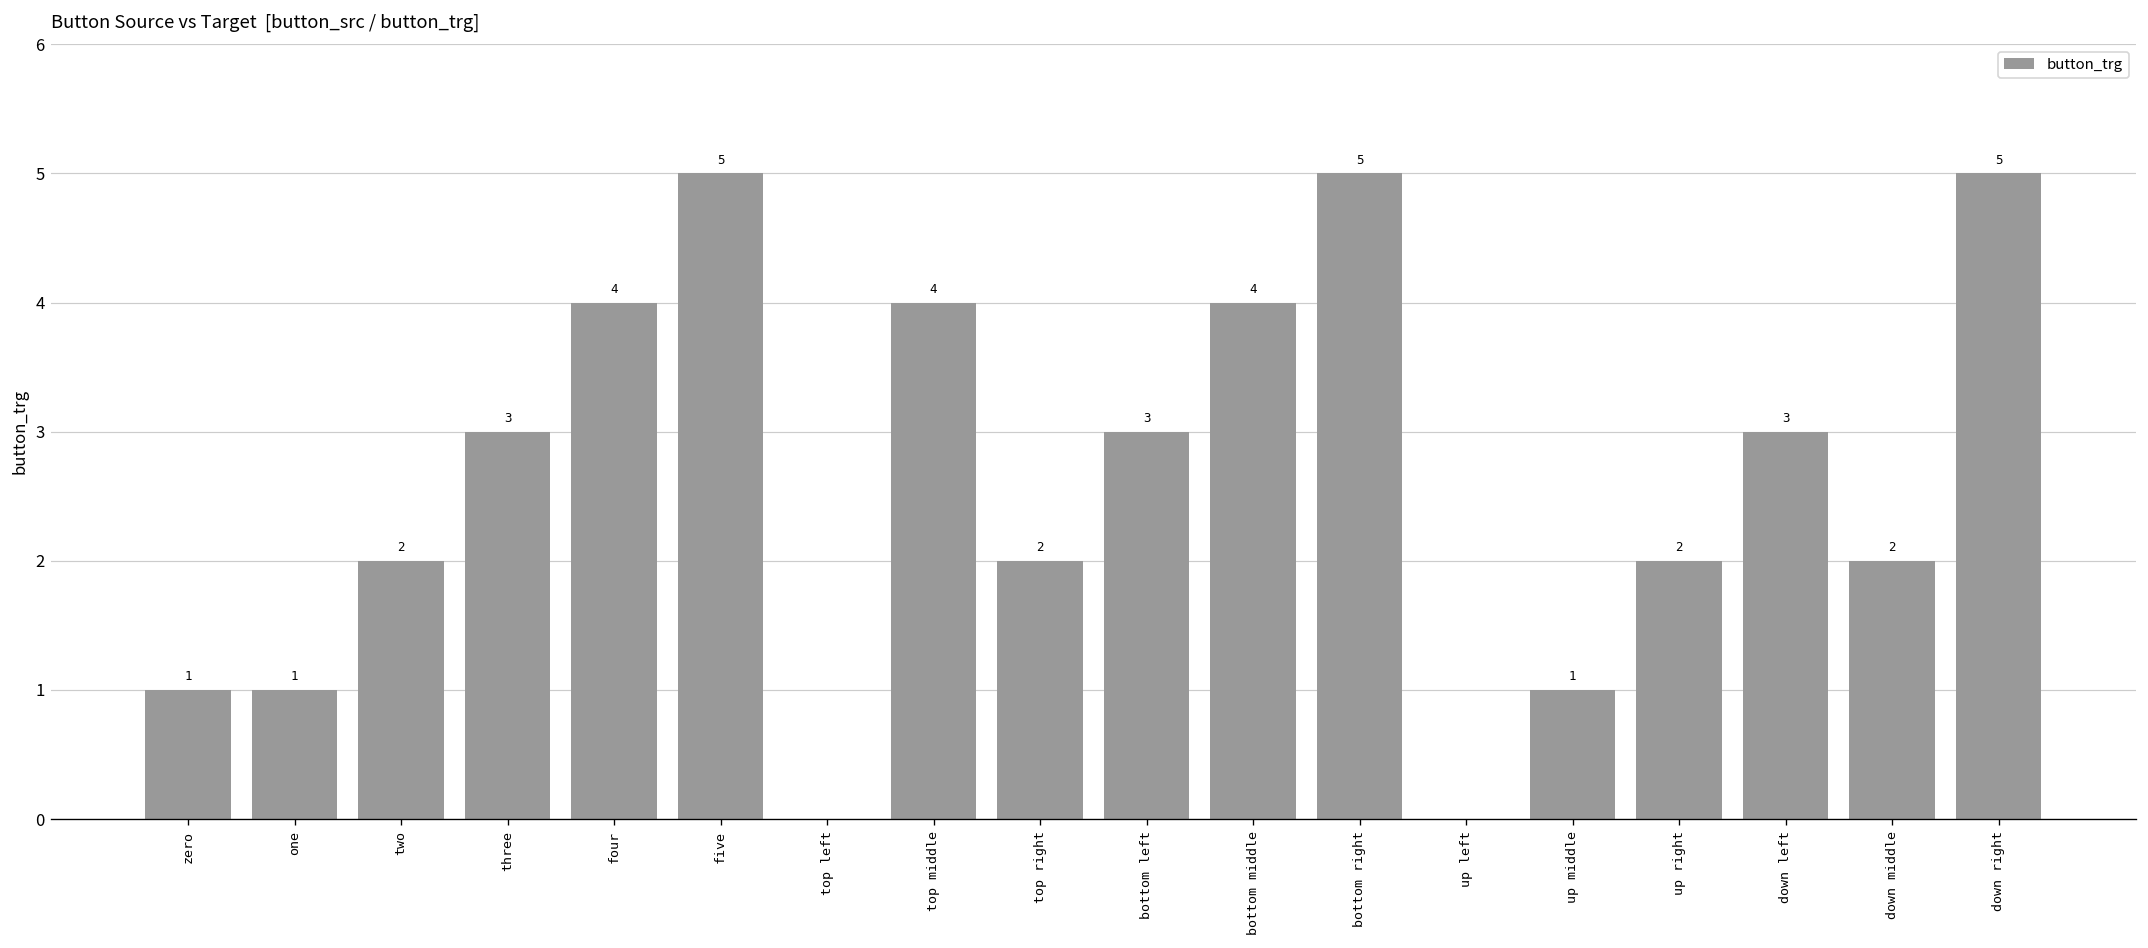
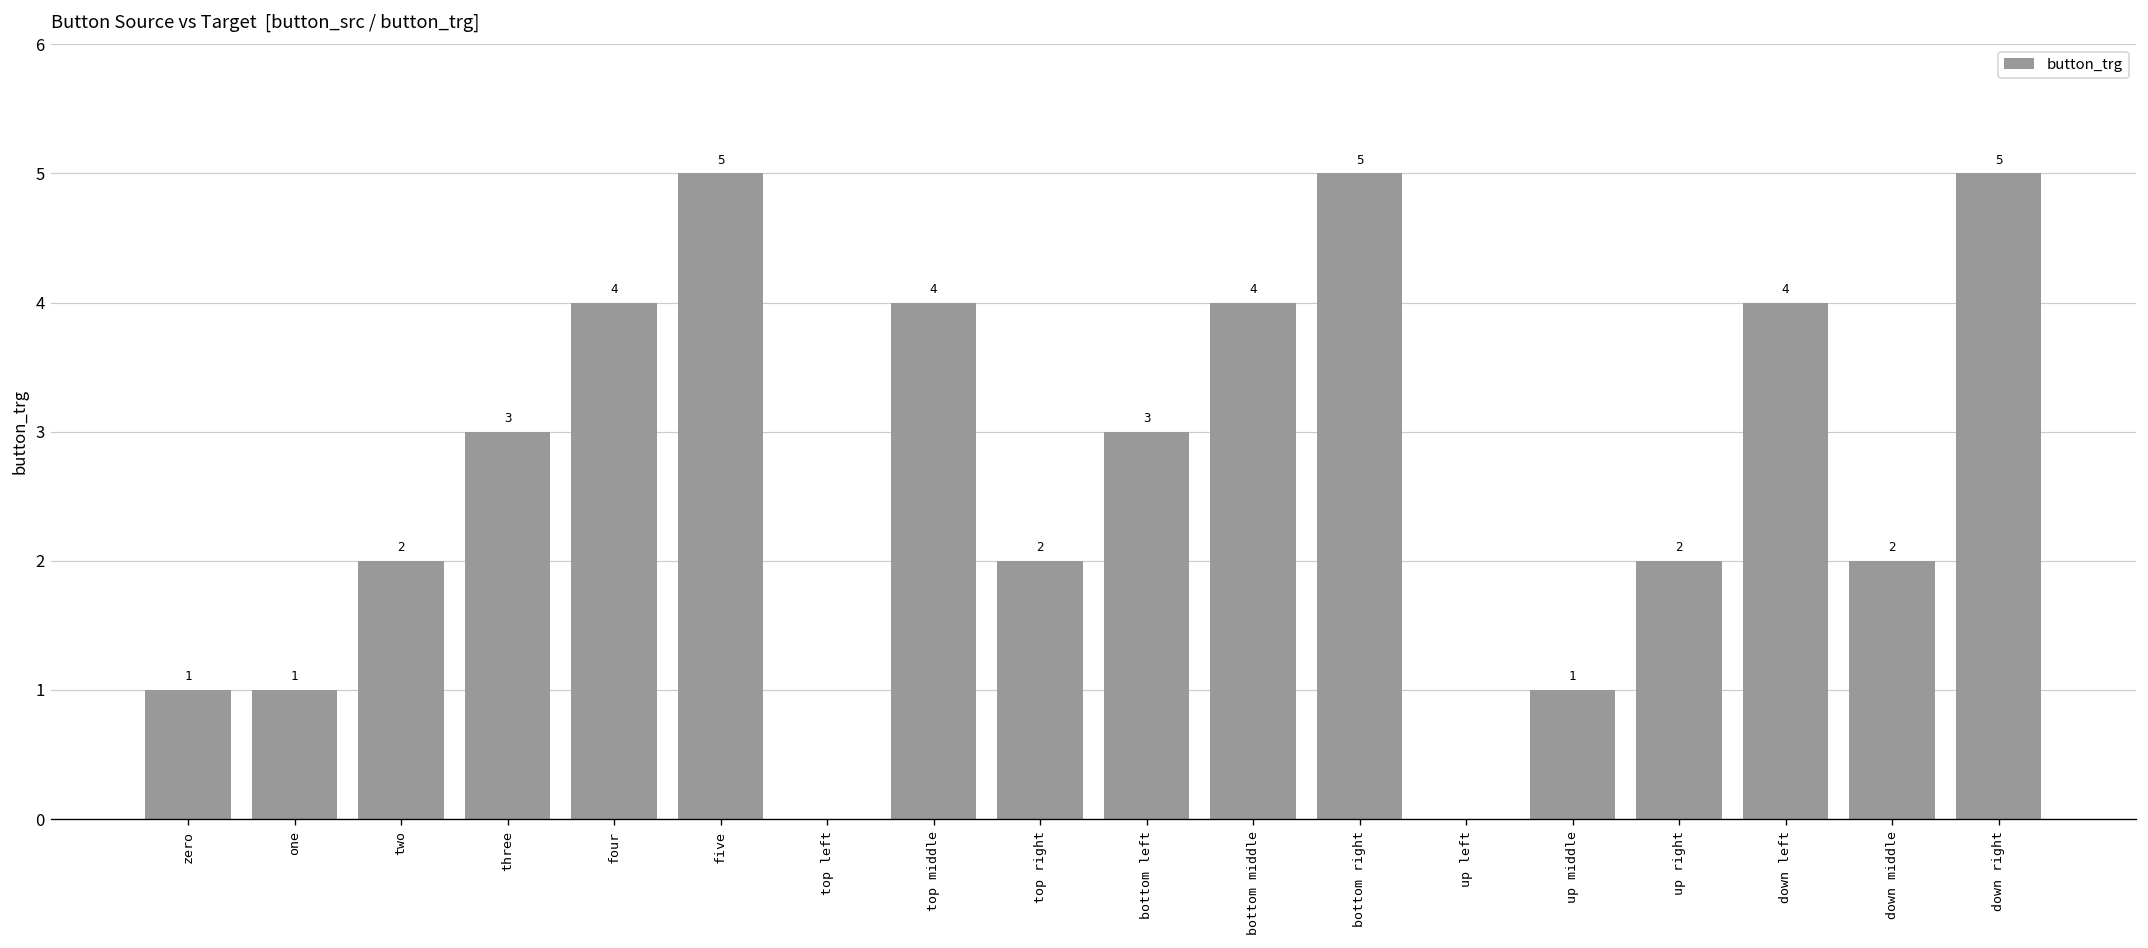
down left: 3 -> 4
